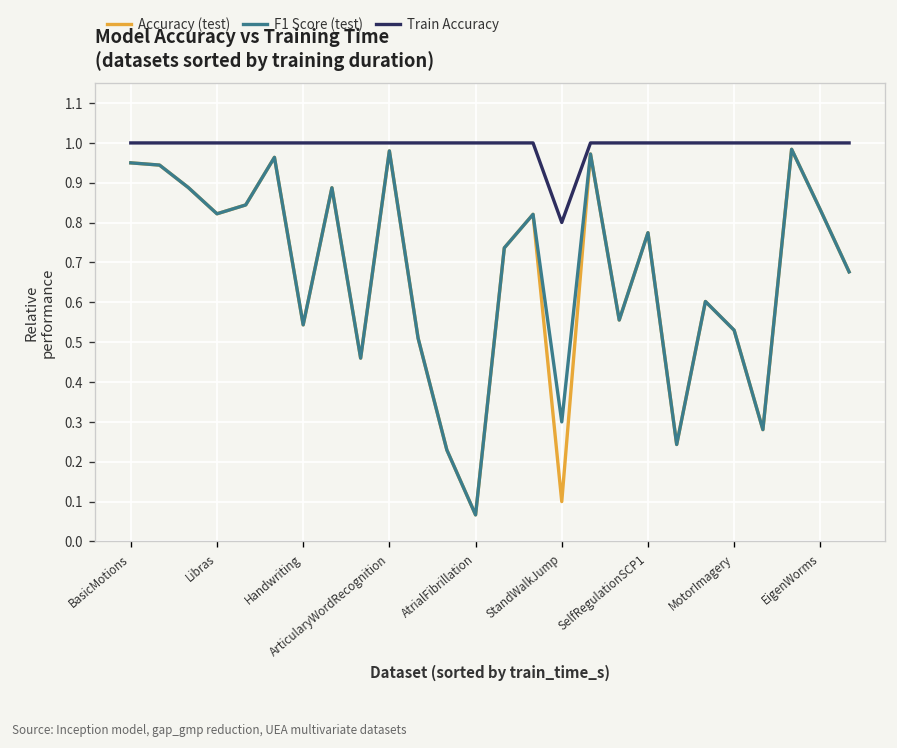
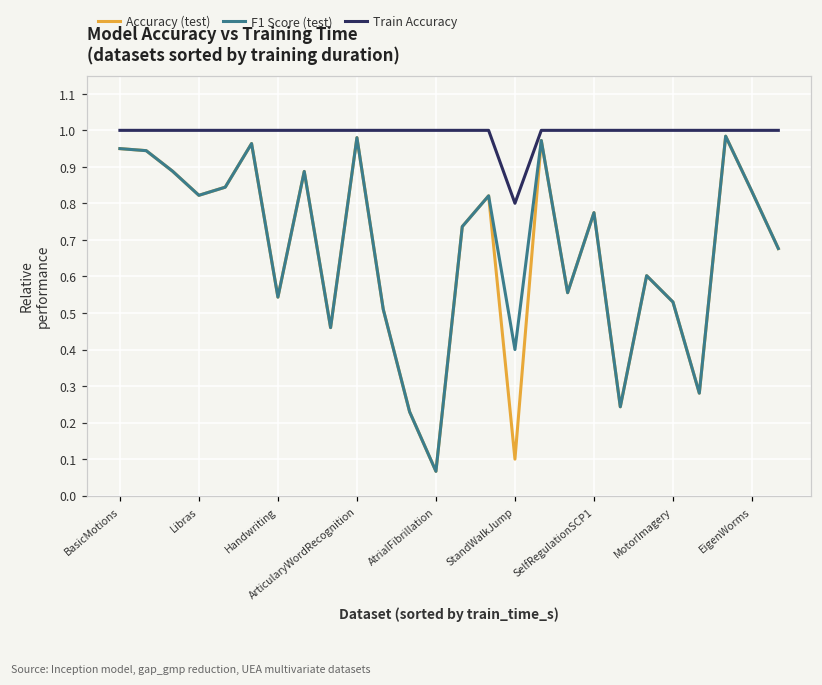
F1 Score (test), StandWalkJump: 0.3 -> 0.4
